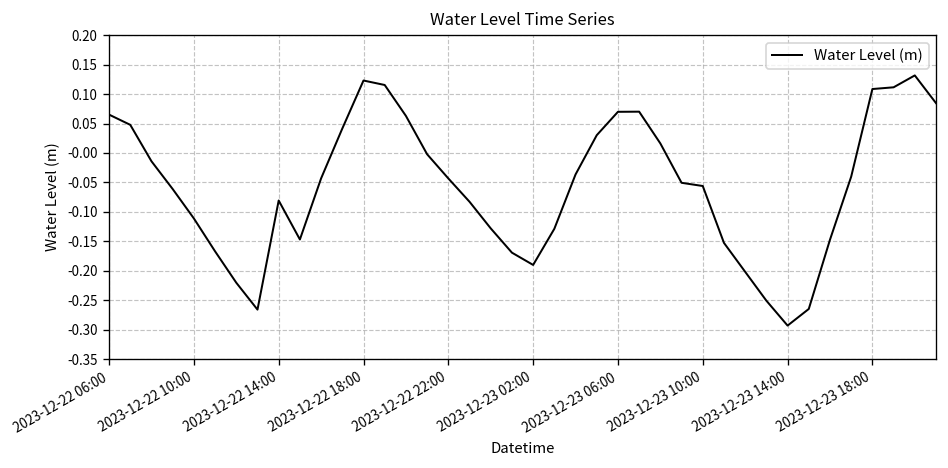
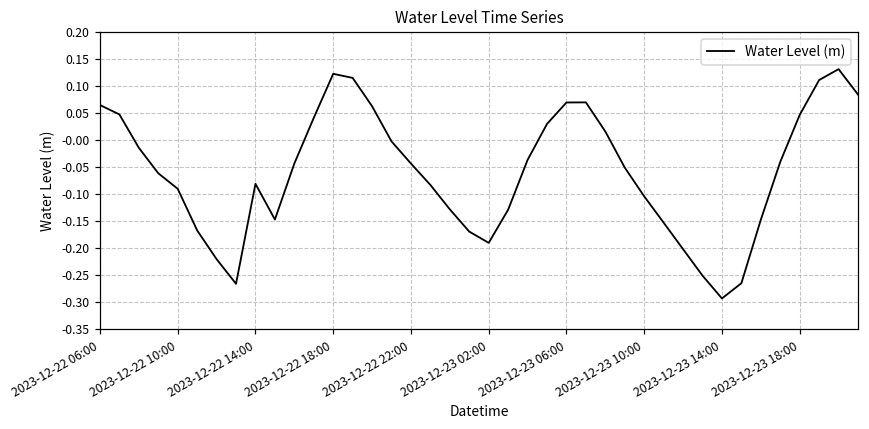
2023-12-22 10:00: -0.11 -> -0.09
2023-12-23 10:00: -0.06 -> -0.10
2023-12-23 18:00: 0.11 -> 0.05
